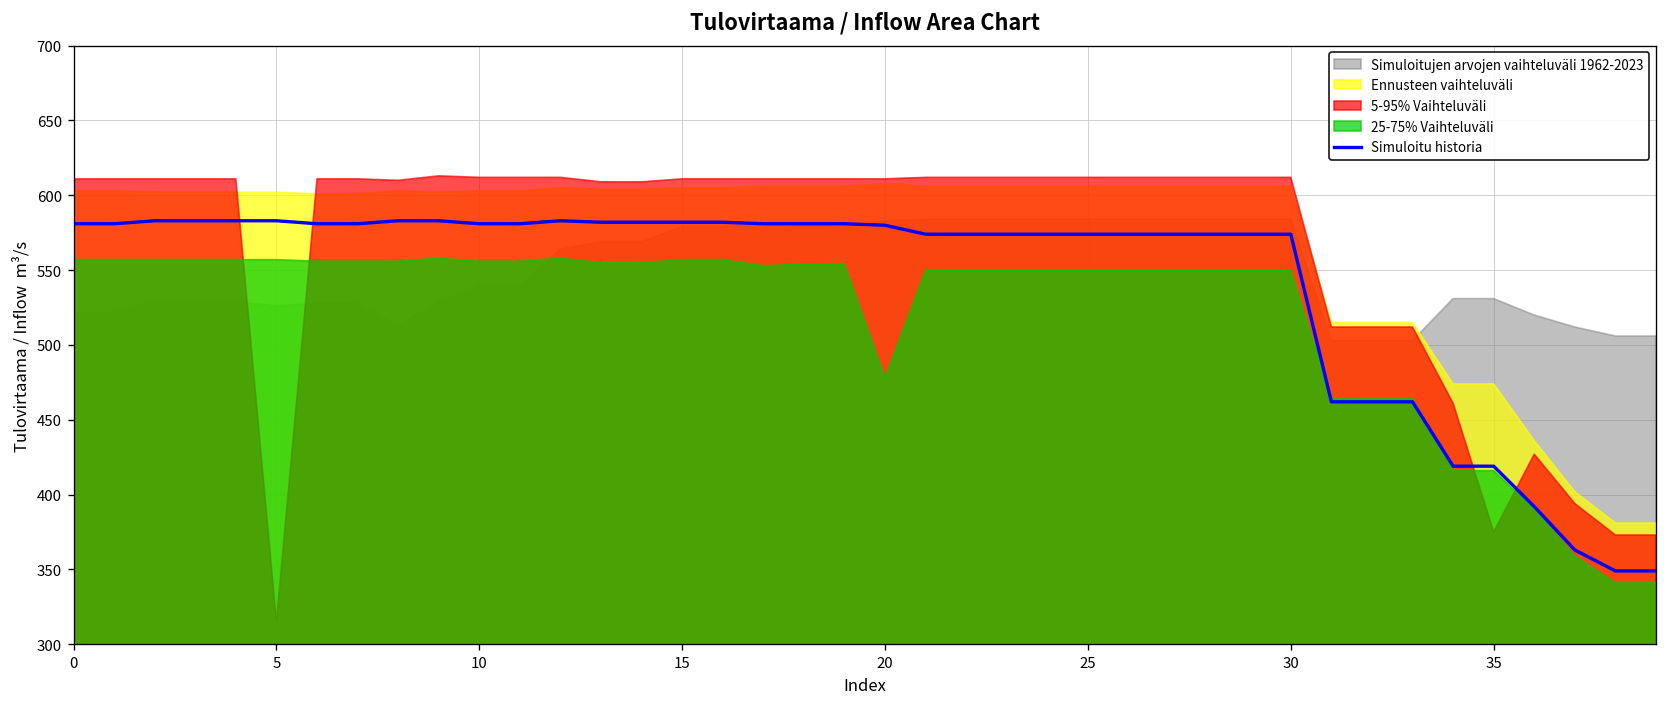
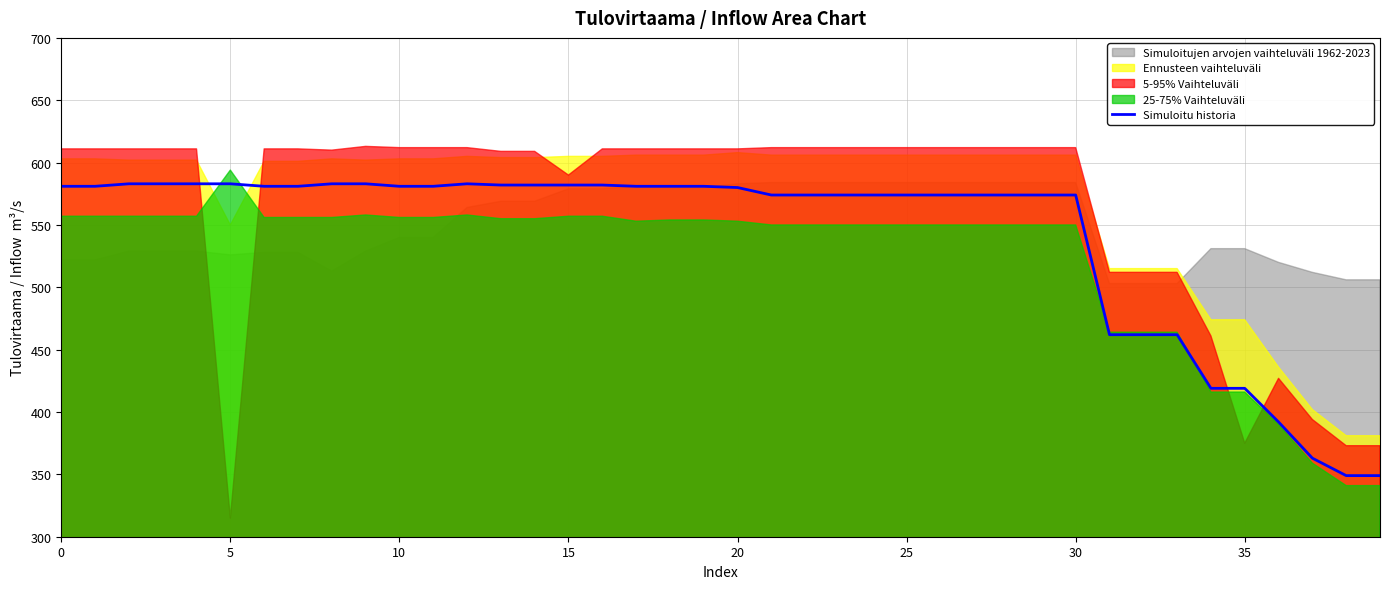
Ennusteen vaihteluväli, 5: 602 -> 550
25-75% Vaihteluväli, 5: 557 -> 594
5-95% Vaihteluväli, 15: 611 -> 590
25-75% Vaihteluväli, 20: 478 -> 553
